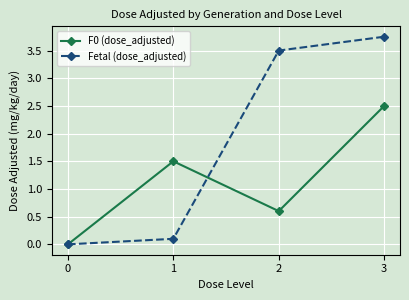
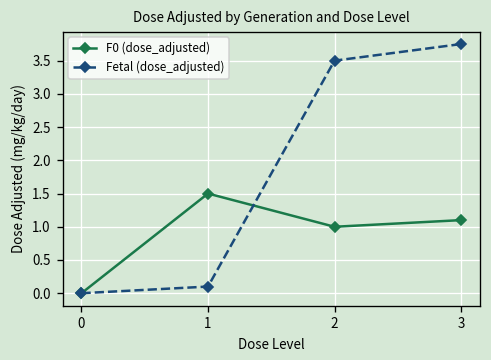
F0 (dose_adjusted), 2: 0.6 -> 1.0
F0 (dose_adjusted), 3: 2.5 -> 1.1
